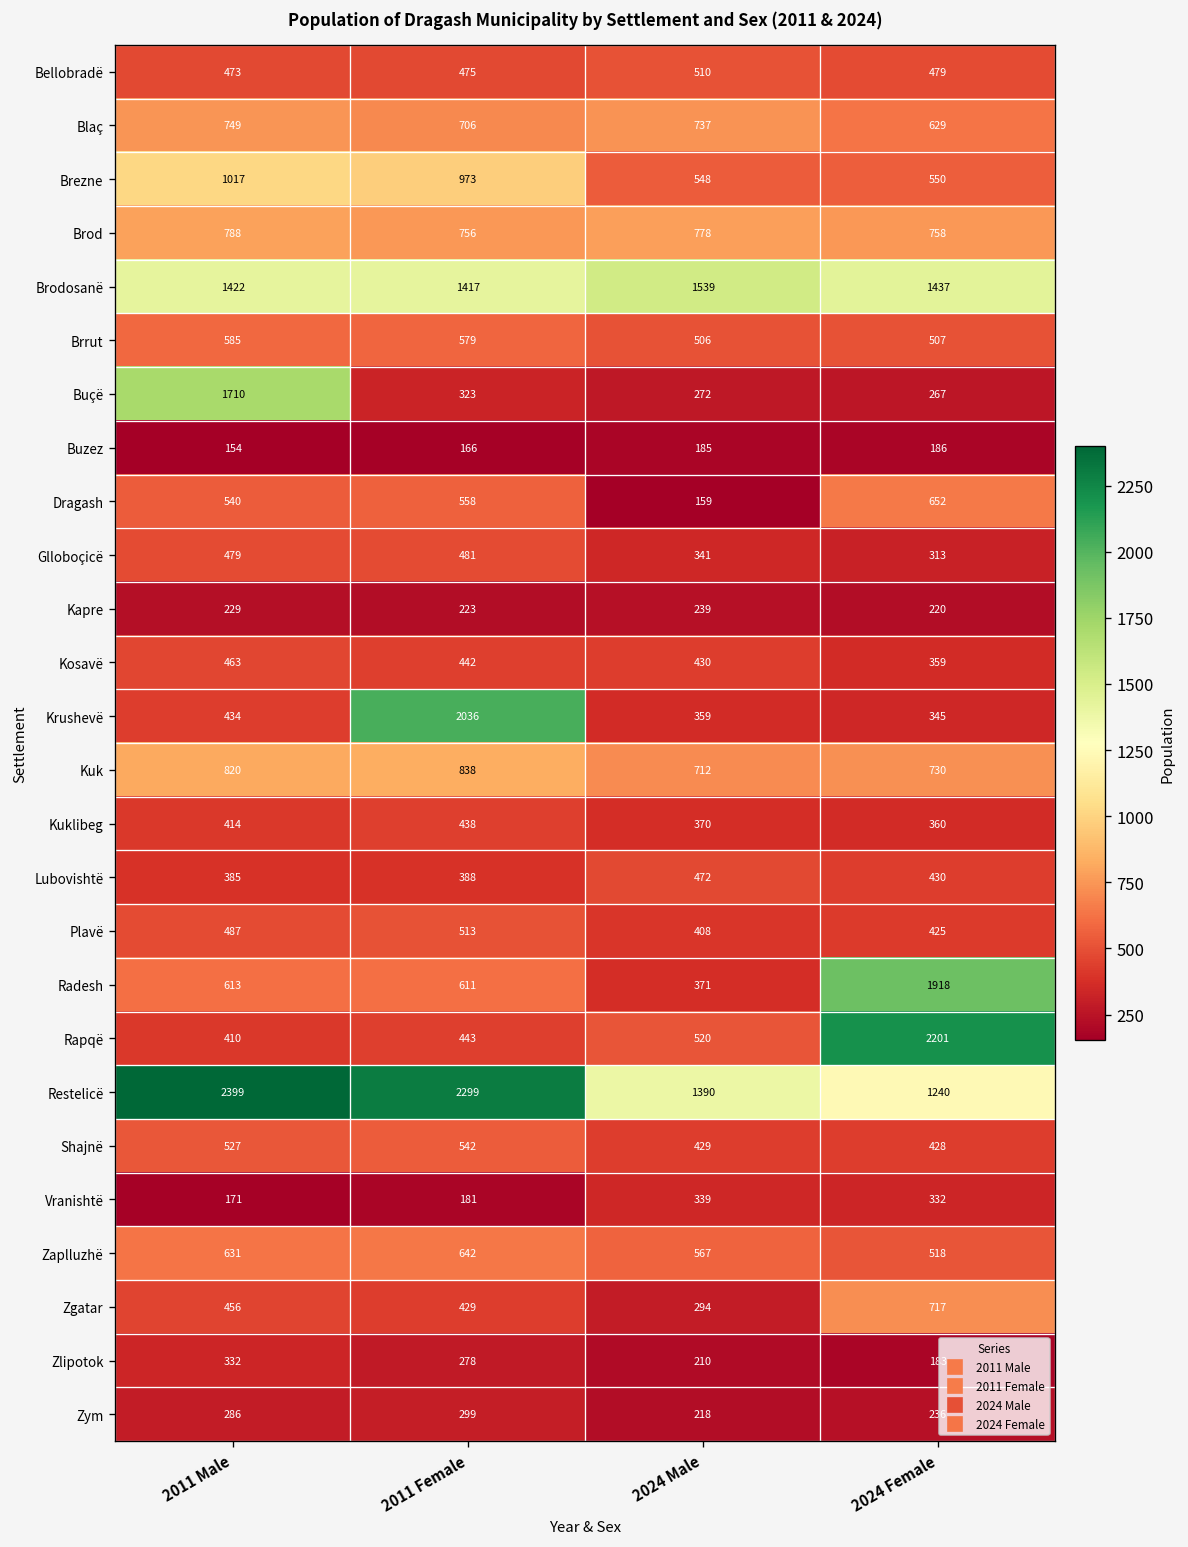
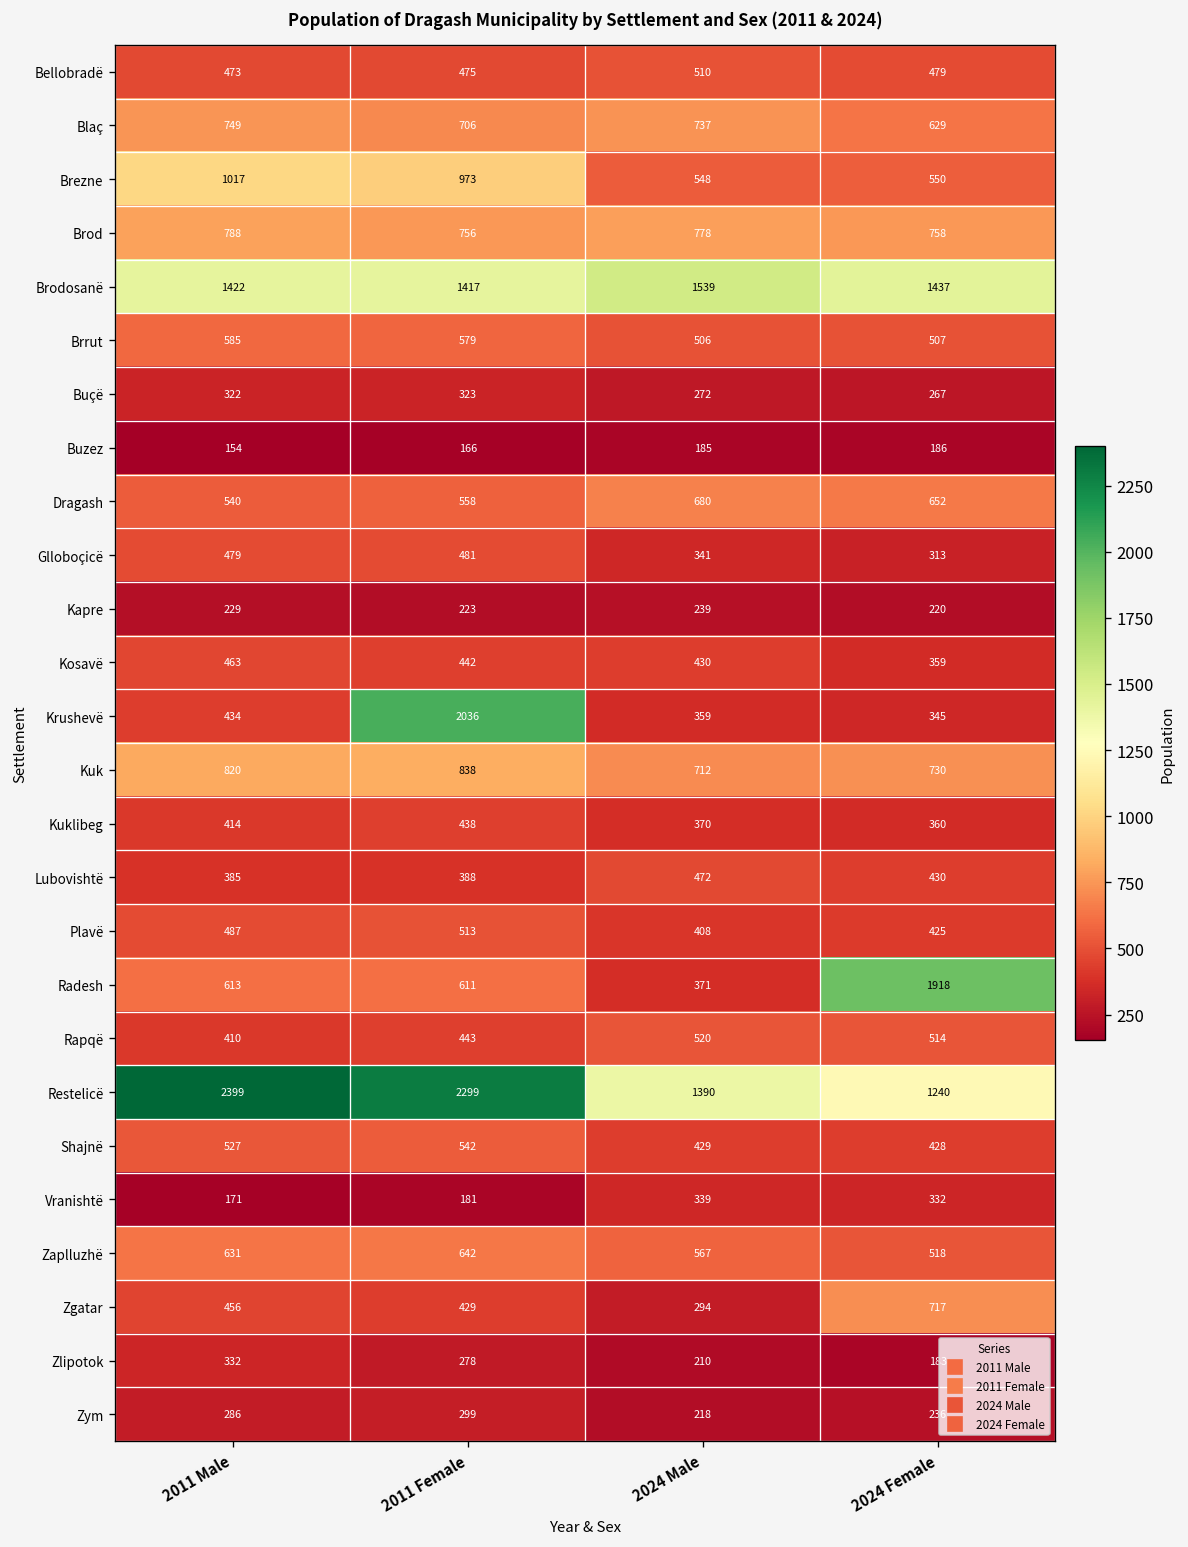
Buçë, 2011 Male: 1710 -> 322
Dragash, 2024 Male: 159 -> 680
Rapqë, 2024 Female: 2201 -> 514
